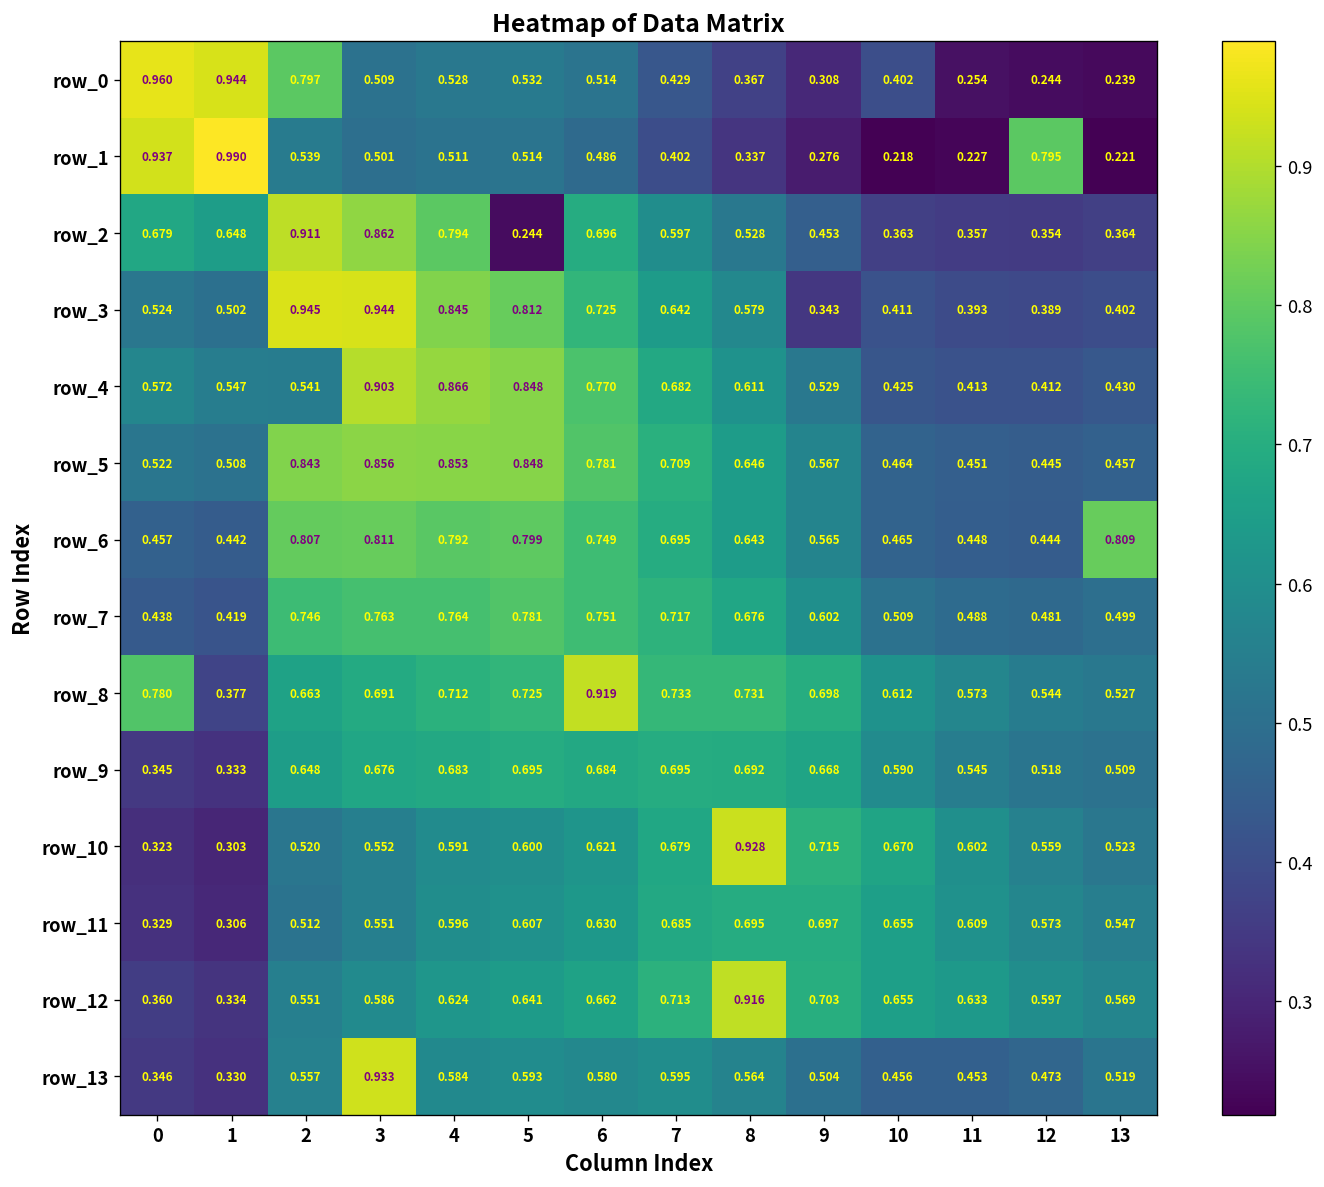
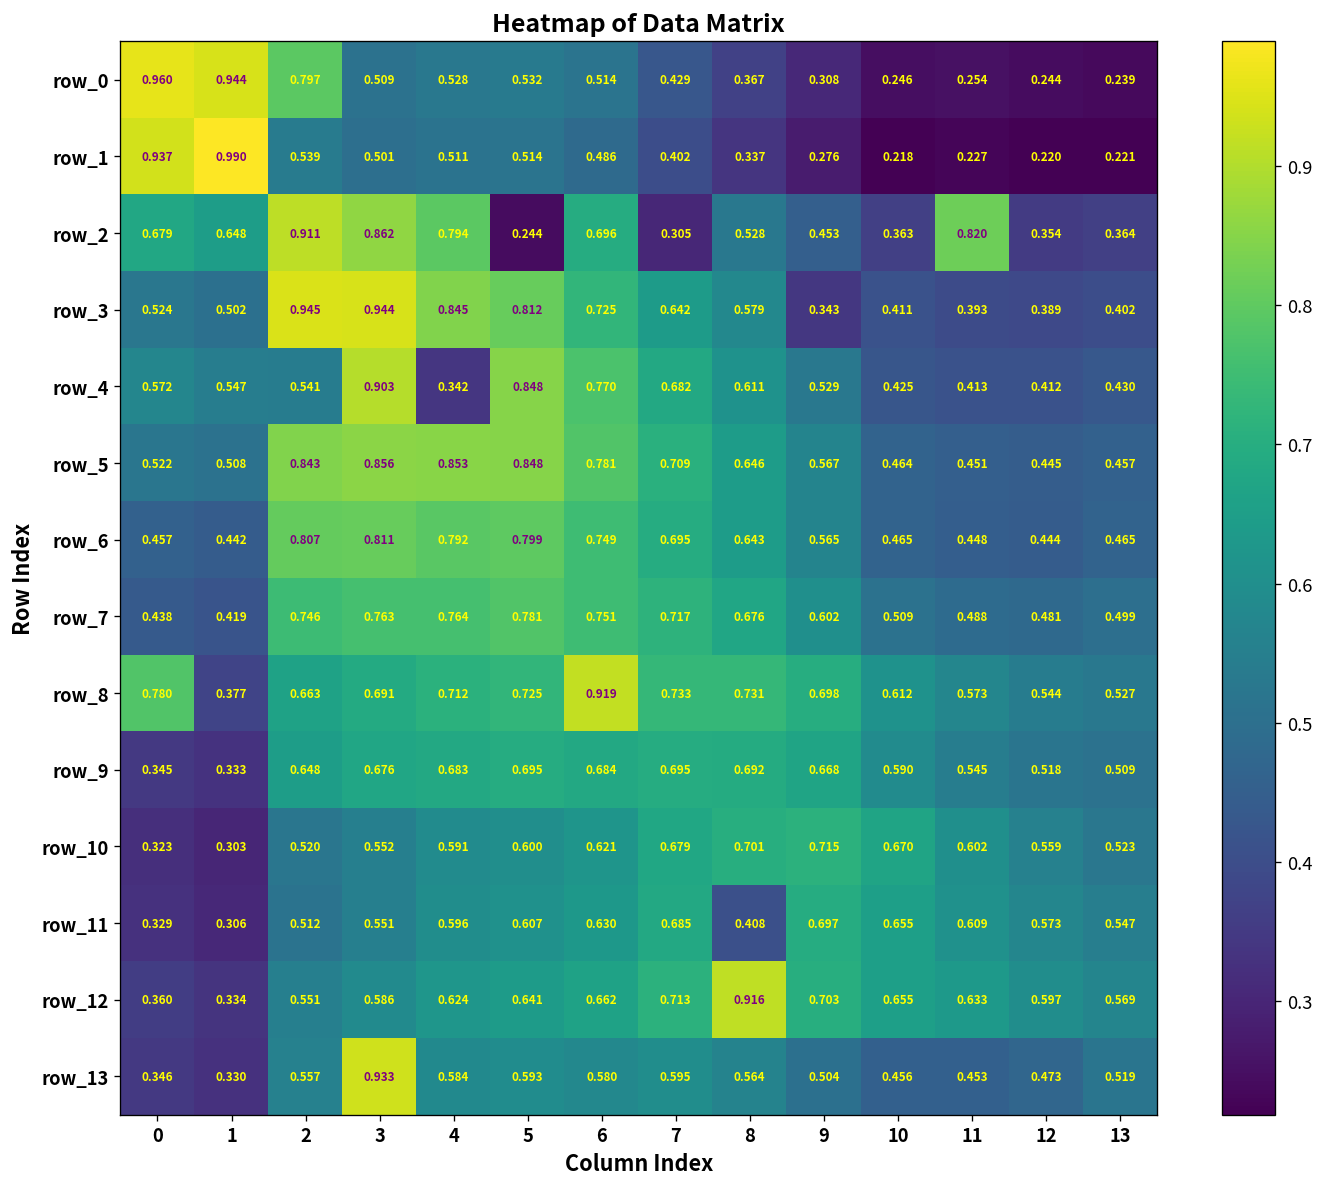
row_0, 10: 0.402 -> 0.246
row_1, 12: 0.795 -> 0.220
row_2, 7: 0.597 -> 0.305
row_2, 11: 0.357 -> 0.820
row_4, 4: 0.866 -> 0.342
row_6, 13: 0.809 -> 0.465
row_10, 8: 0.928 -> 0.701
row_11, 8: 0.695 -> 0.408
